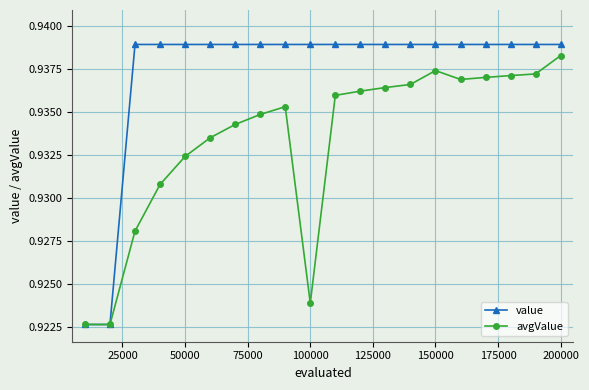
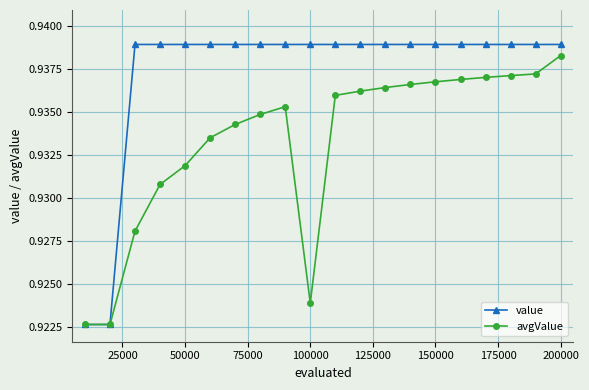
avgValue, 50000: 0.9324 -> 0.9319
avgValue, 150000: 0.9374 -> 0.9368
